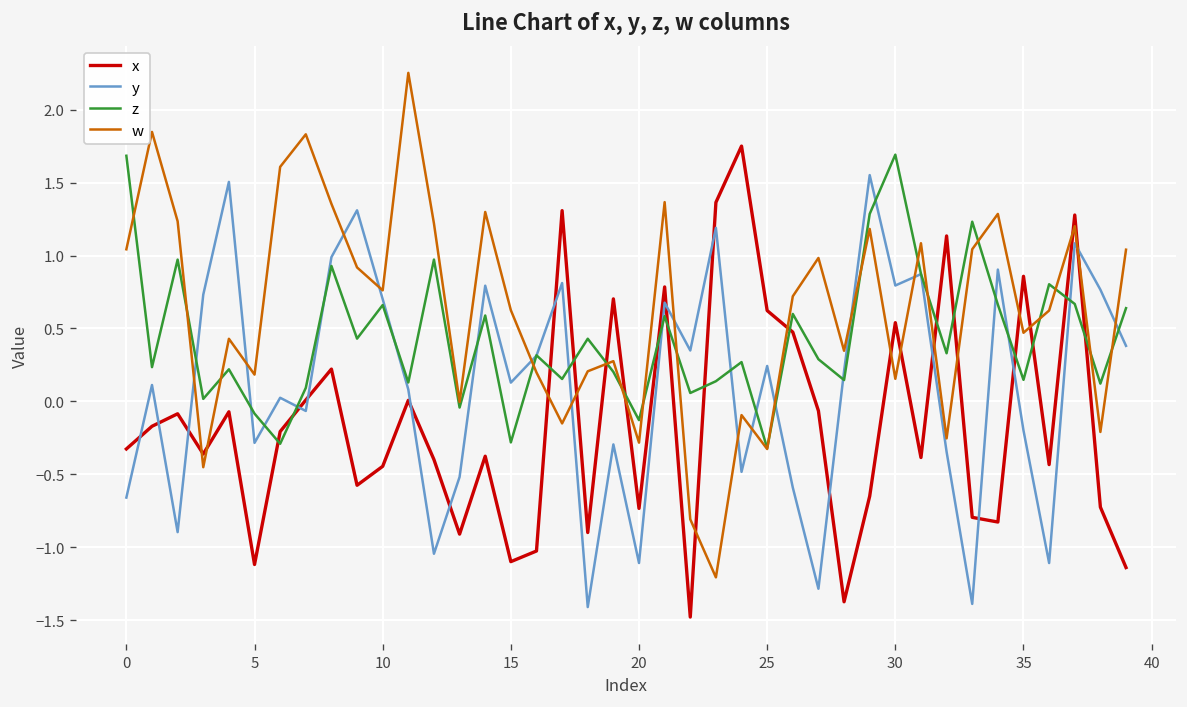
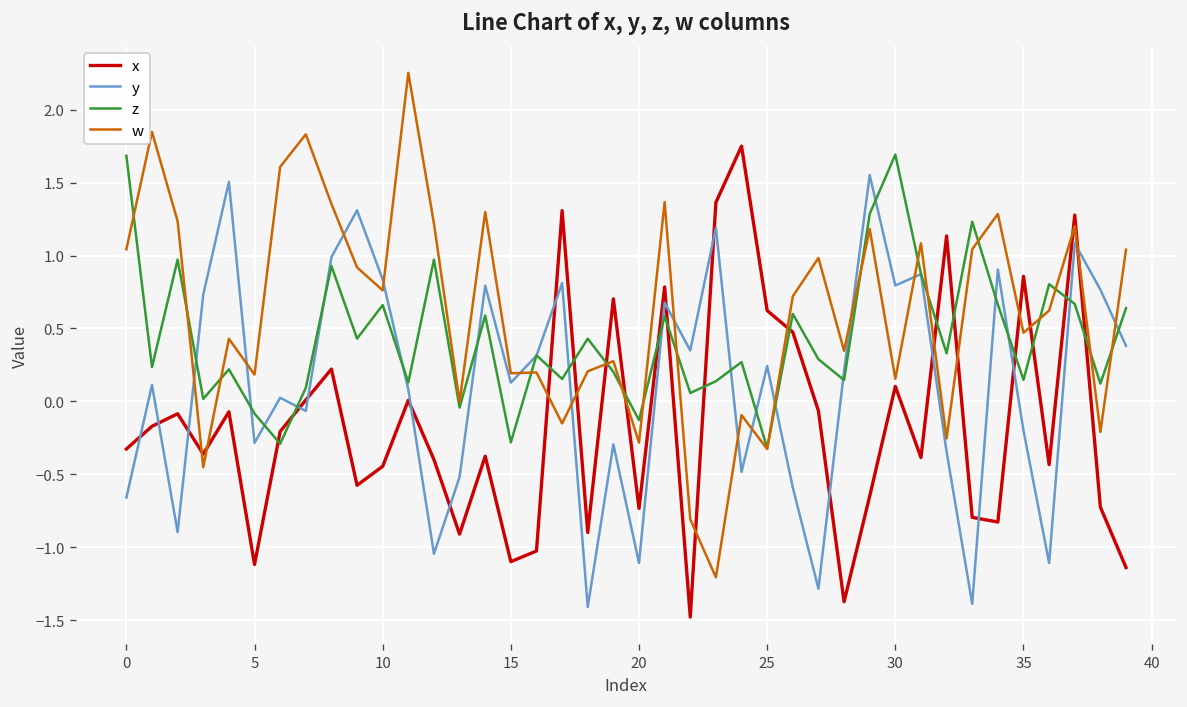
y, 10: 0.70 -> 0.84
w, 15: 0.63 -> 0.19
x, 30: 0.54 -> 0.10
